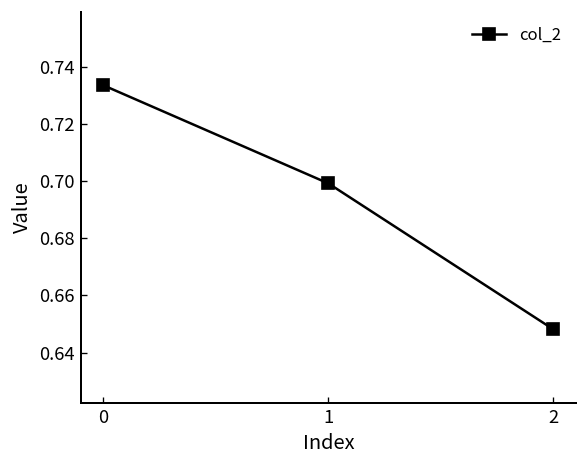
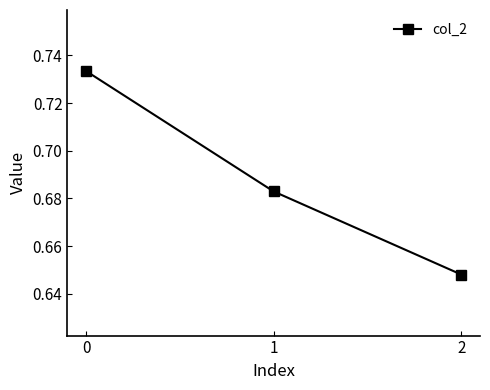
1: 0.699 -> 0.683
